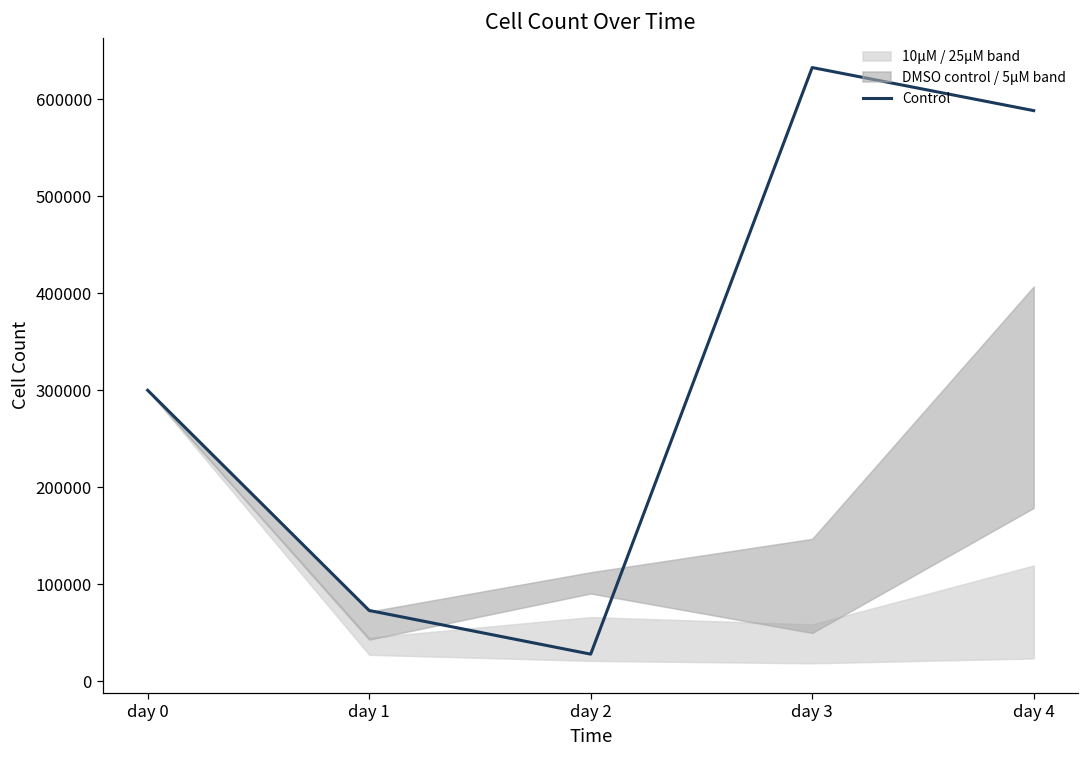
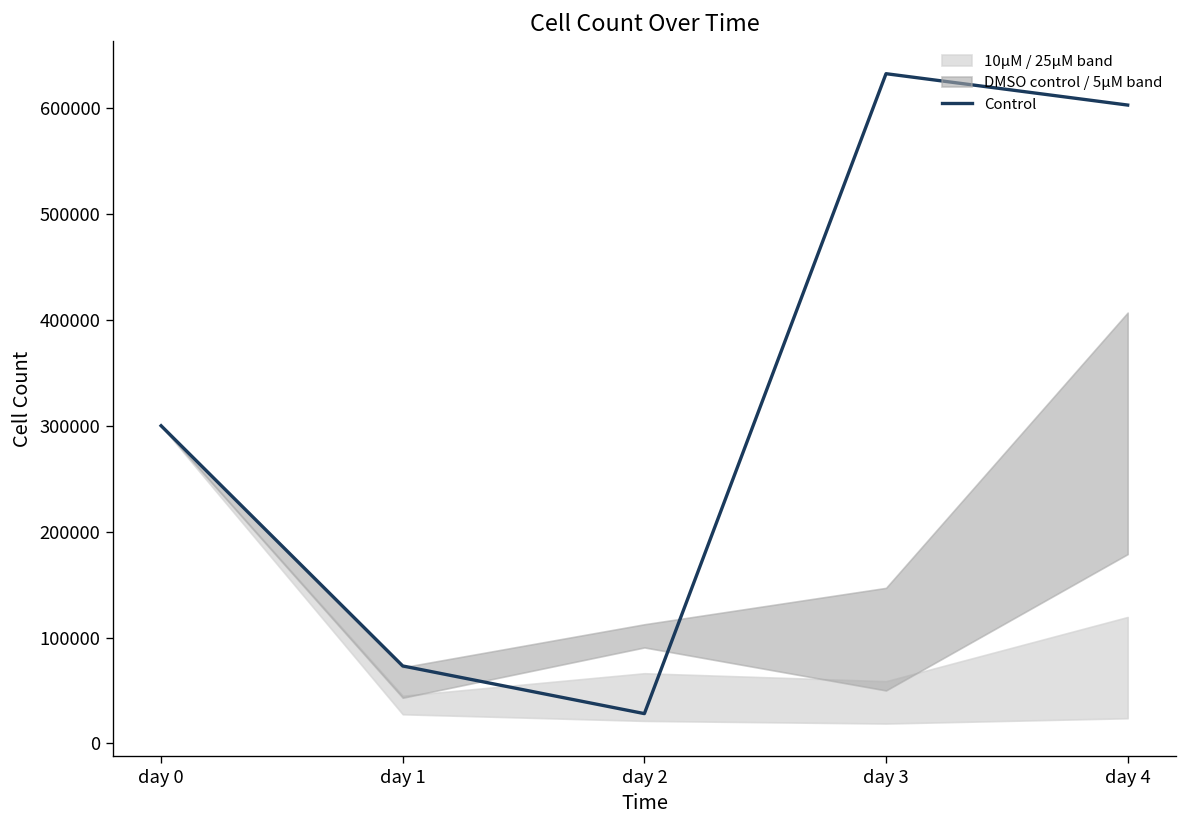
Control, day 4: 590000 -> 600000
